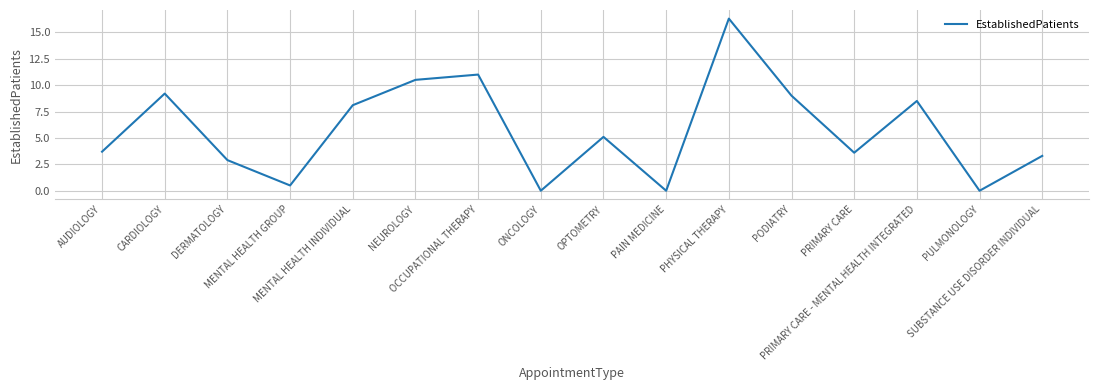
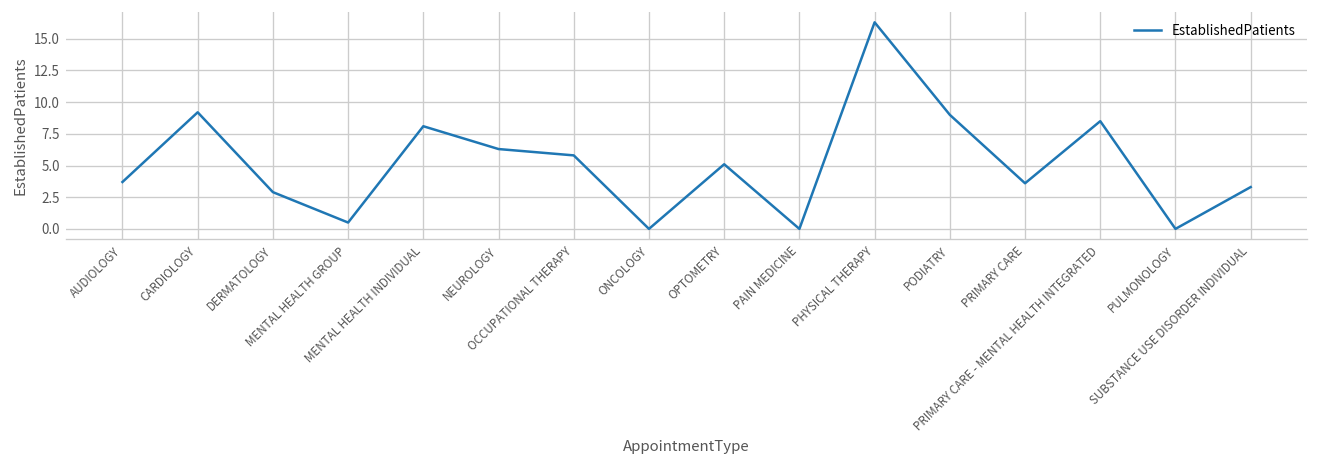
NEUROLOGY: 10.5 -> 6.3
OCCUPATIONAL THERAPY: 11.0 -> 5.8
